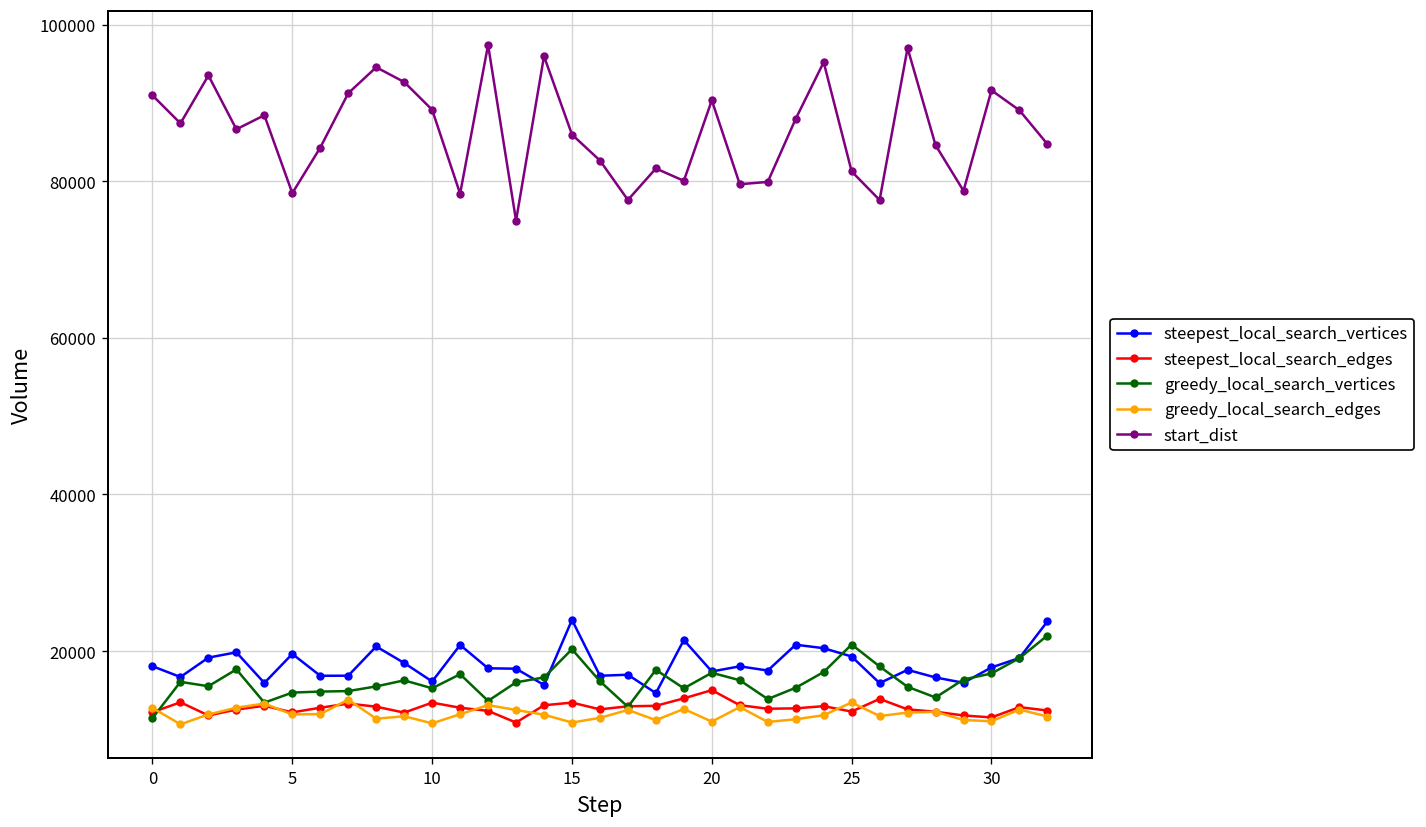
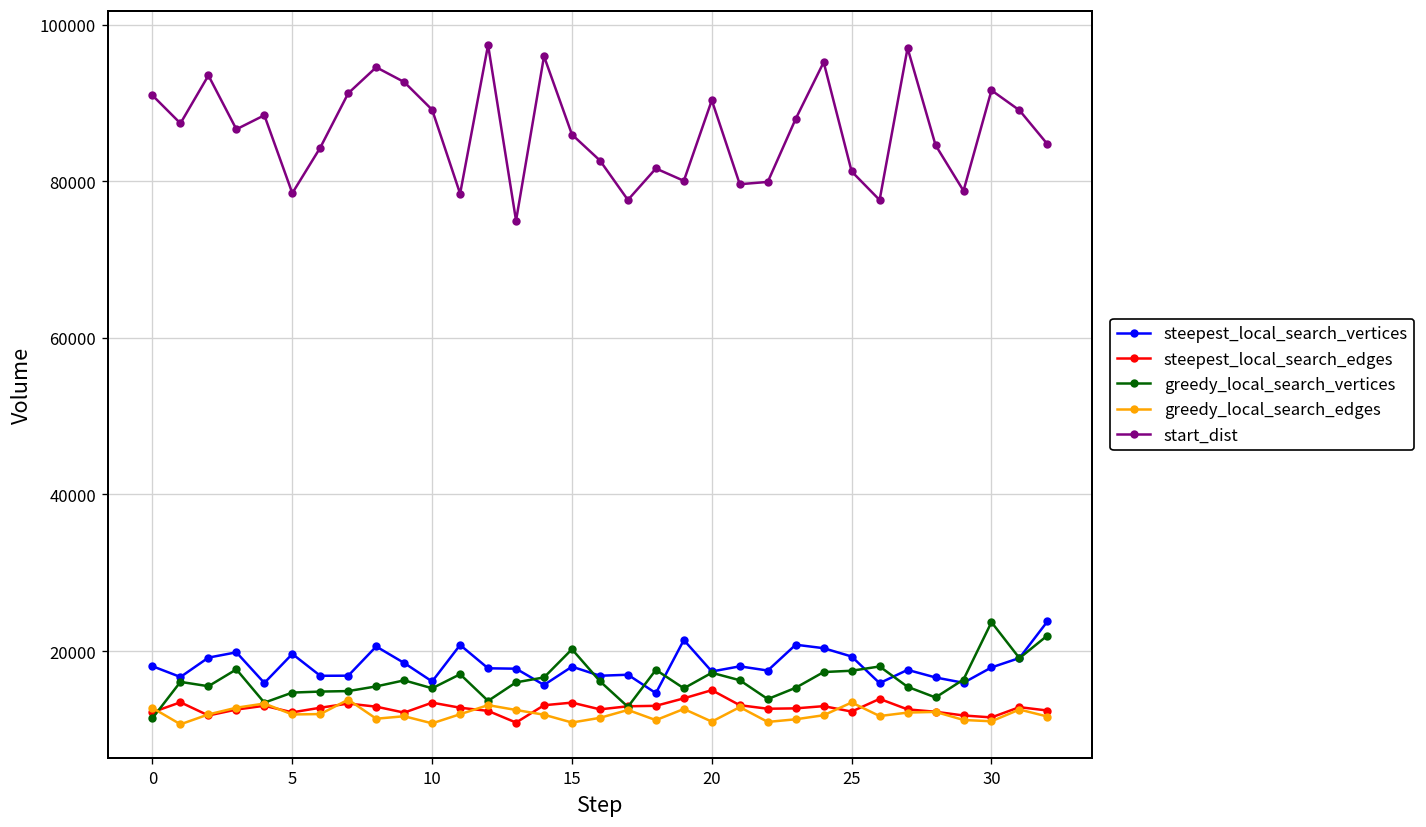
steepest_local_search_vertices, 15: 24000 -> 18000
greedy_local_search_vertices, 25: 21000 -> 17000
greedy_local_search_vertices, 30: 17000 -> 24000
